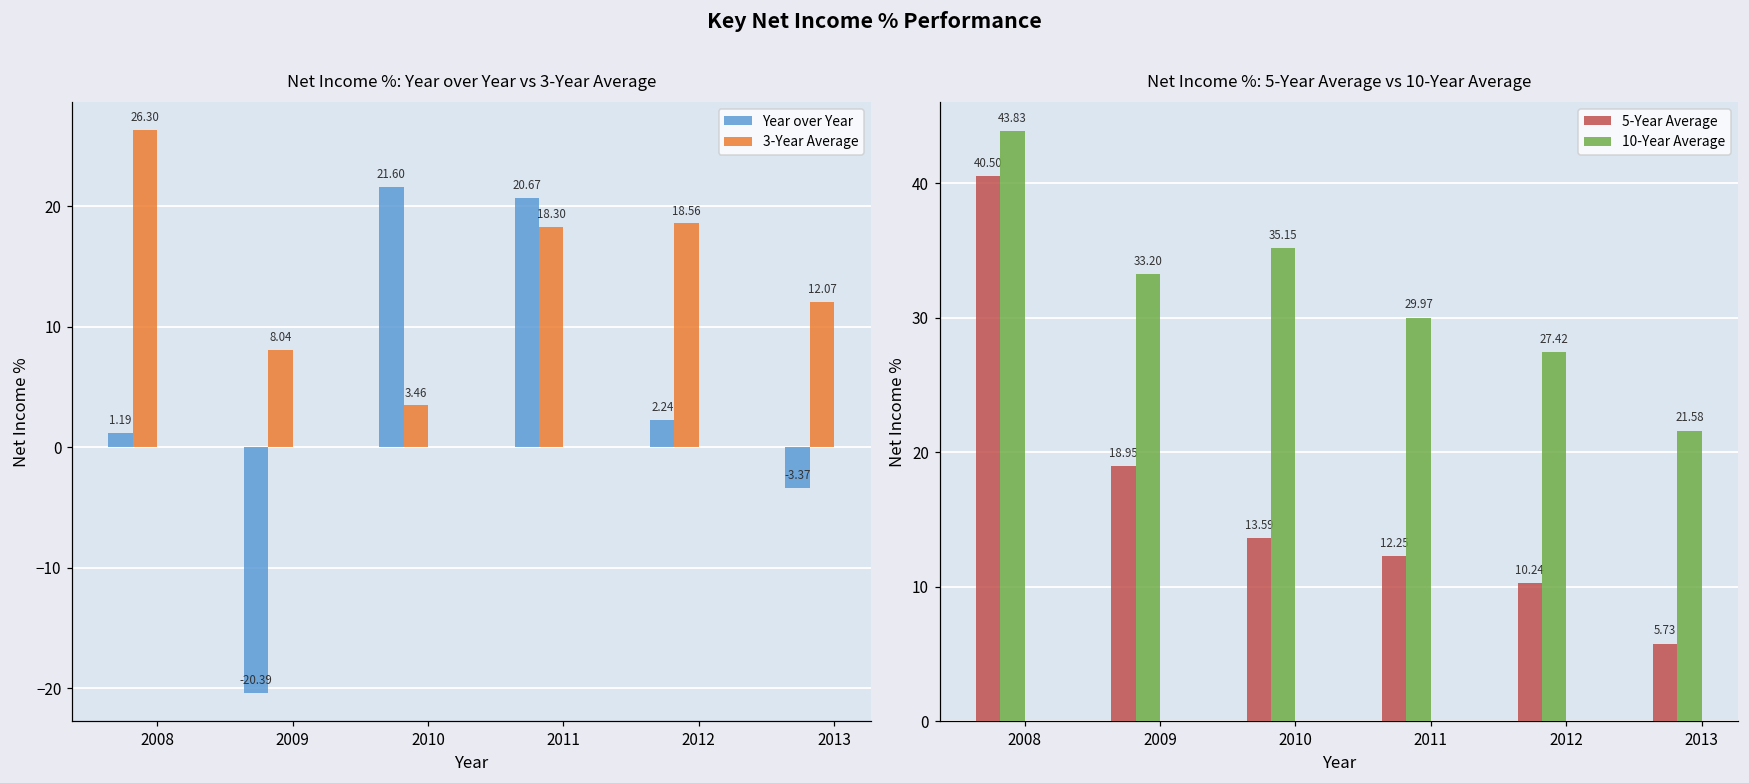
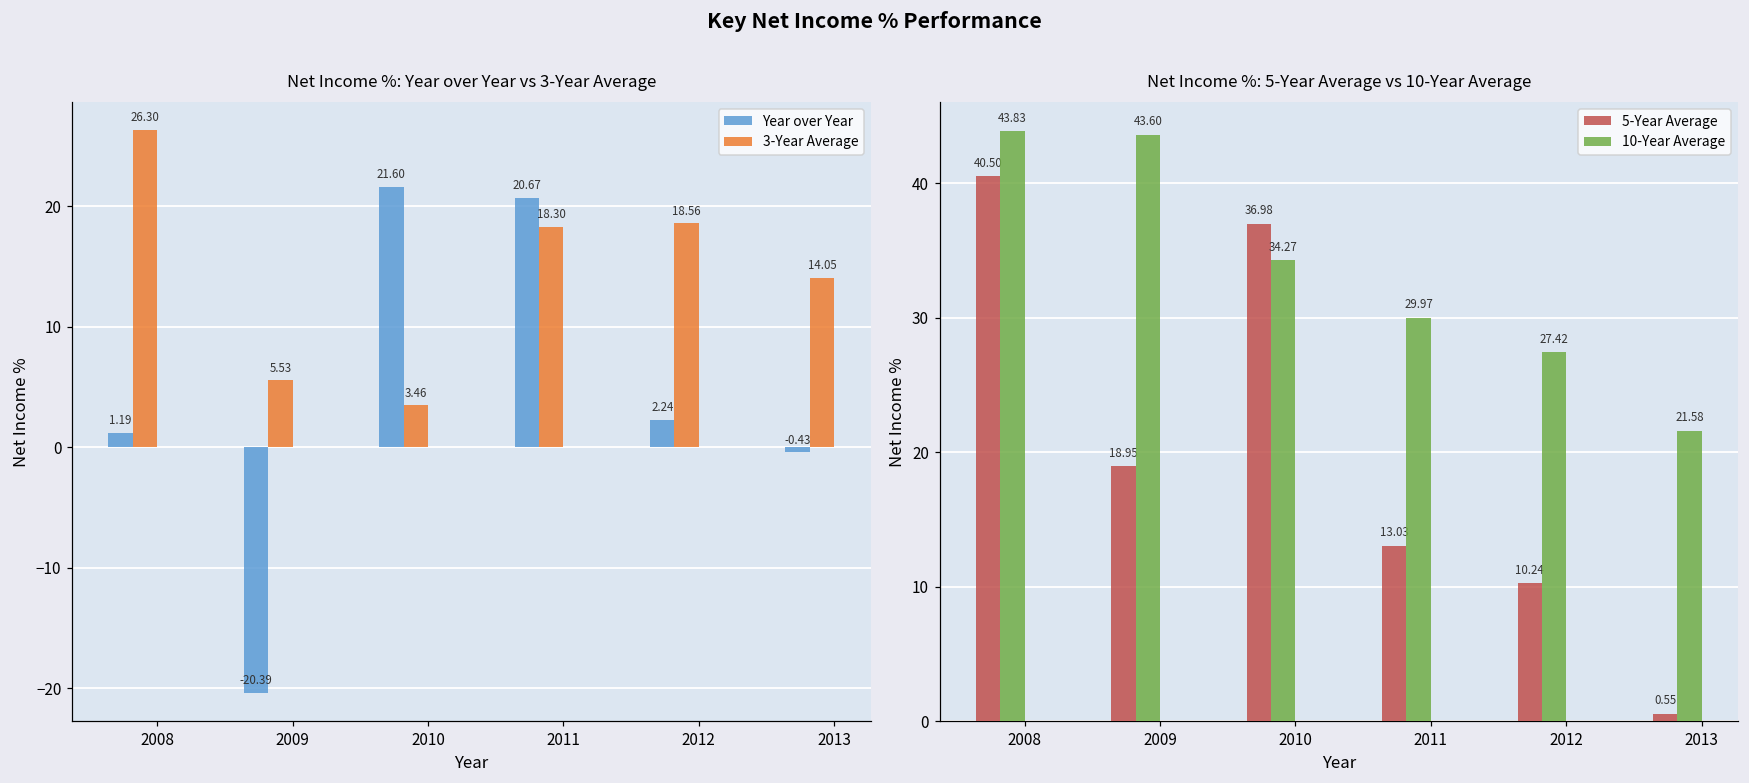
Net Income %: Year over Year vs 3-Year Average, 3-Year Average, 2009: 8.04 -> 5.53
Net Income %: Year over Year vs 3-Year Average, Year over Year, 2013: -3.37 -> -0.43
Net Income %: Year over Year vs 3-Year Average, 3-Year Average, 2013: 12.07 -> 14.05
Net Income %: 5-Year Average vs 10-Year Average, 10-Year Average, 2009: 33.20 -> 43.60
Net Income %: 5-Year Average vs 10-Year Average, 5-Year Average, 2010: 13.59 -> 36.98
Net Income %: 5-Year Average vs 10-Year Average, 10-Year Average, 2010: 35.15 -> 34.27
Net Income %: 5-Year Average vs 10-Year Average, 5-Year Average, 2011: 12.25 -> 13.03
Net Income %: 5-Year Average vs 10-Year Average, 5-Year Average, 2013: 5.73 -> 0.55
